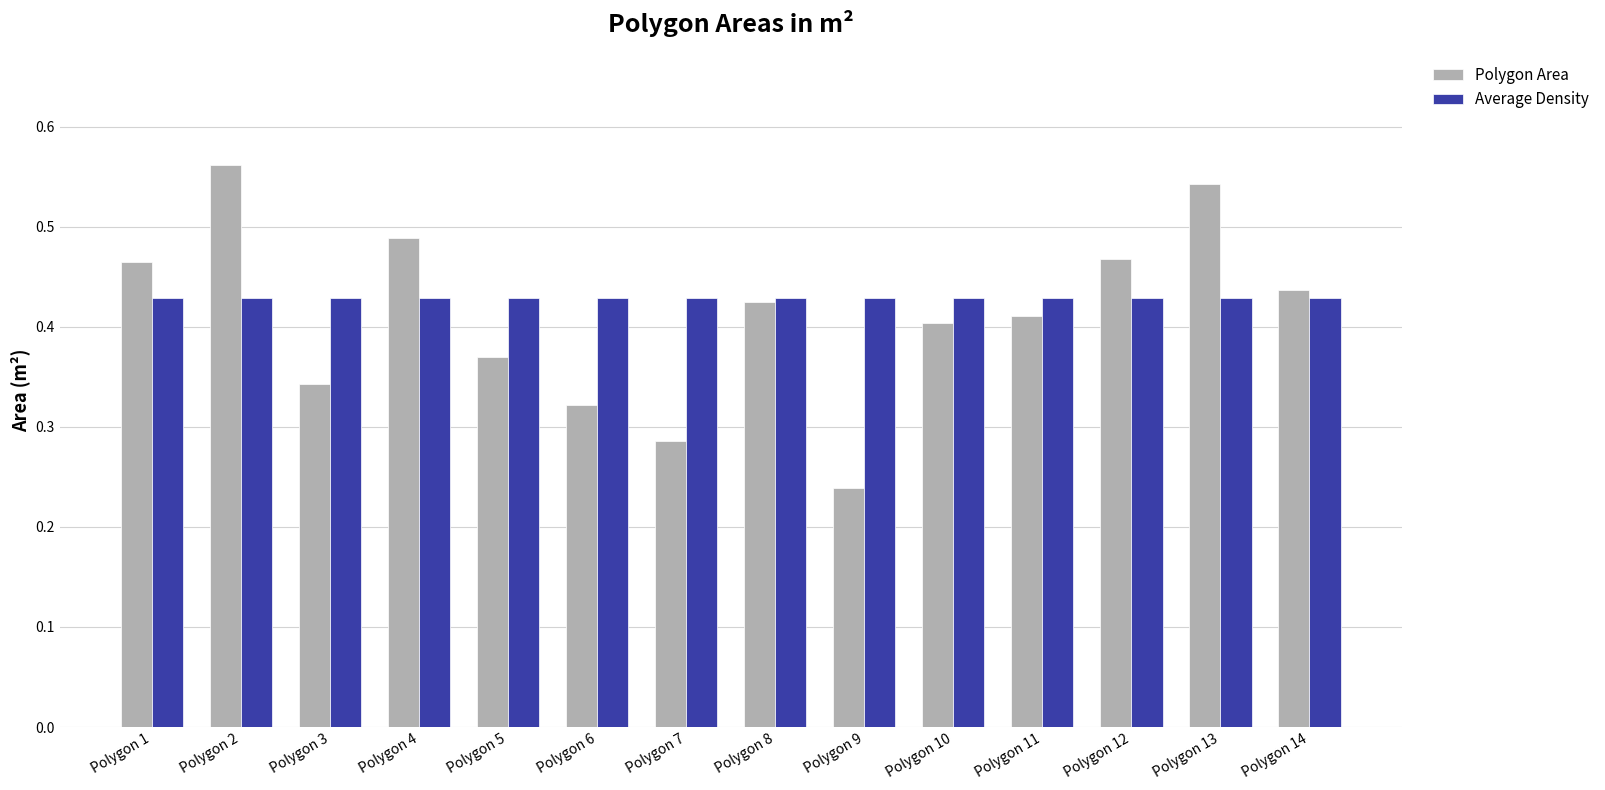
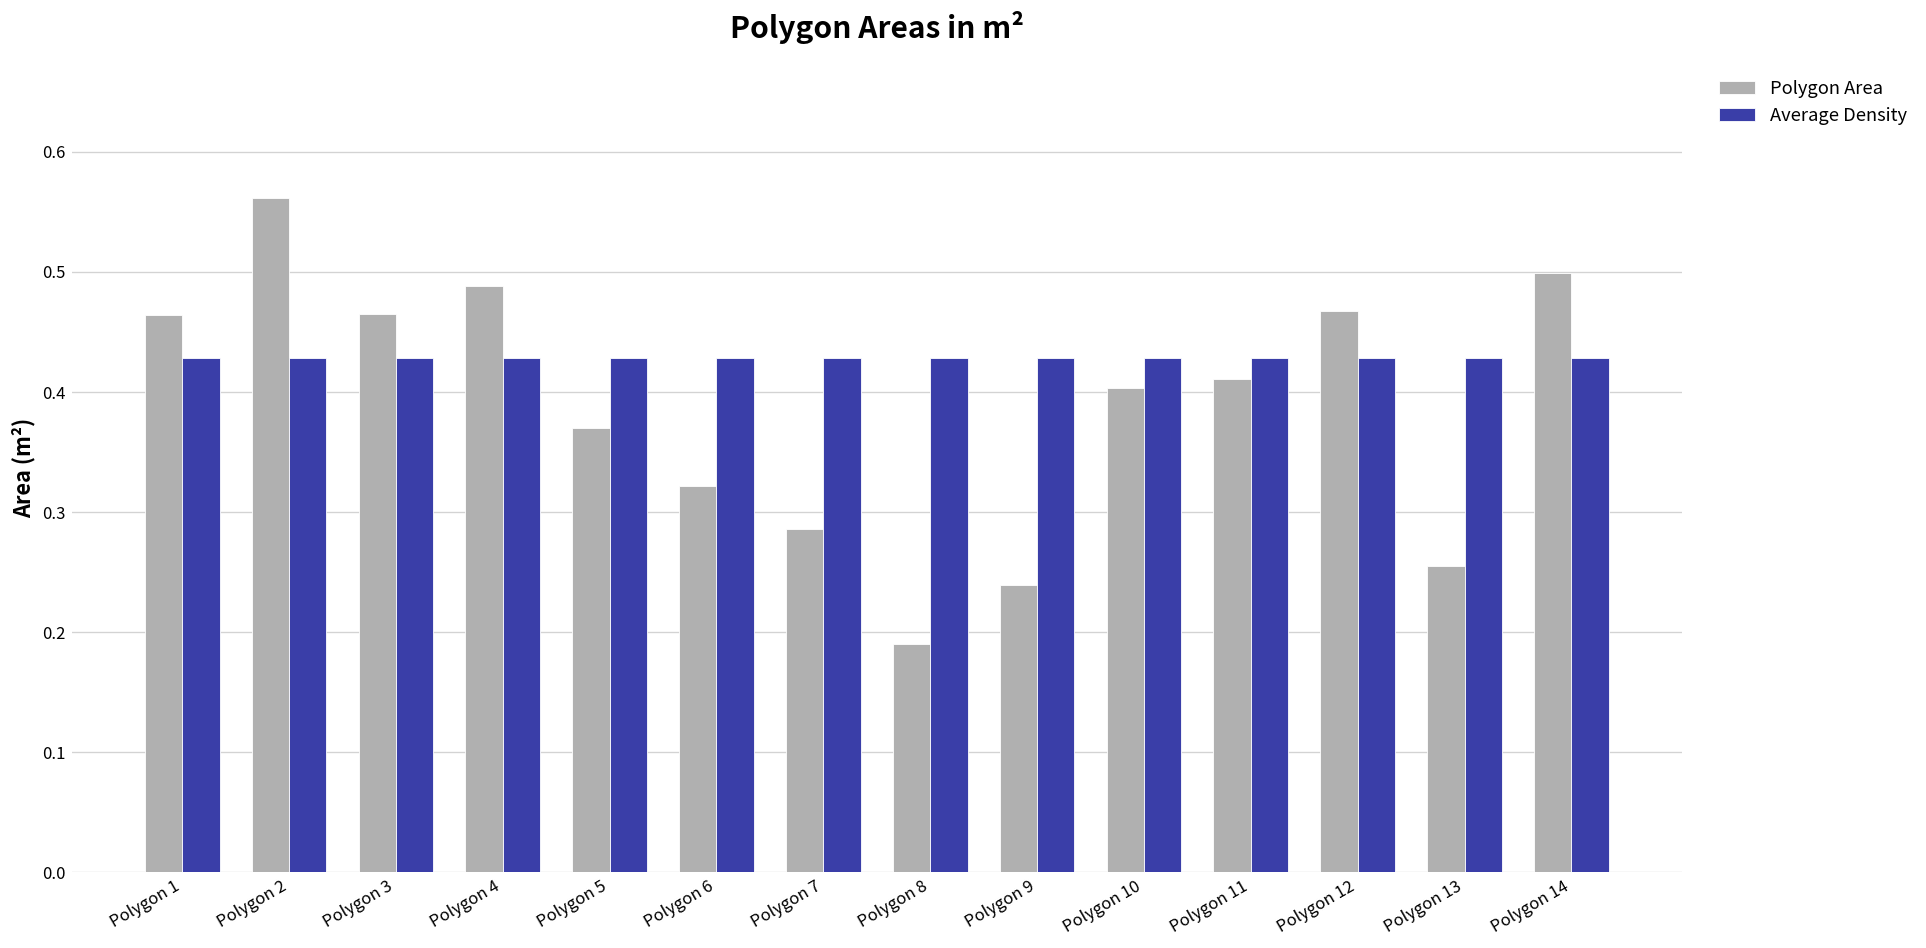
Polygon Area, Polygon 3: 0.342 -> 0.465
Polygon Area, Polygon 8: 0.424 -> 0.191
Polygon Area, Polygon 13: 0.542 -> 0.256
Polygon Area, Polygon 14: 0.436 -> 0.499
